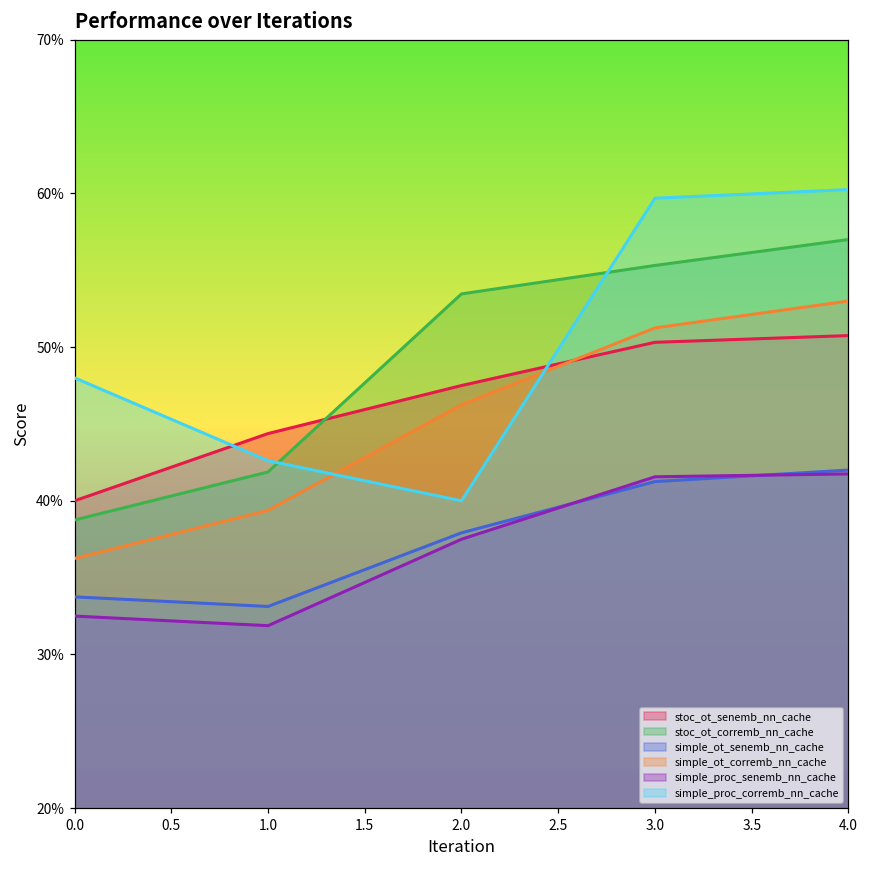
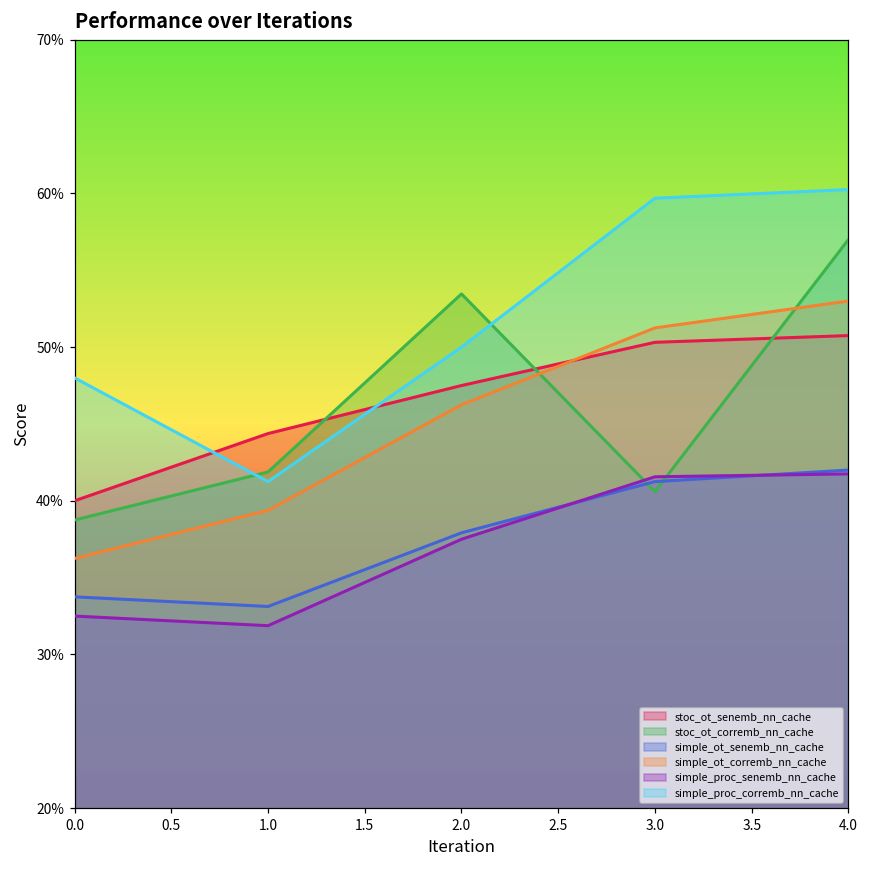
simple_proc_corremb_nn_cache, 1.0: 42.6% -> 41.3%
simple_proc_corremb_nn_cache, 2.0: 40.0% -> 50.0%
stoc_ot_corremb_nn_cache, 3.0: 55.3% -> 40.6%
